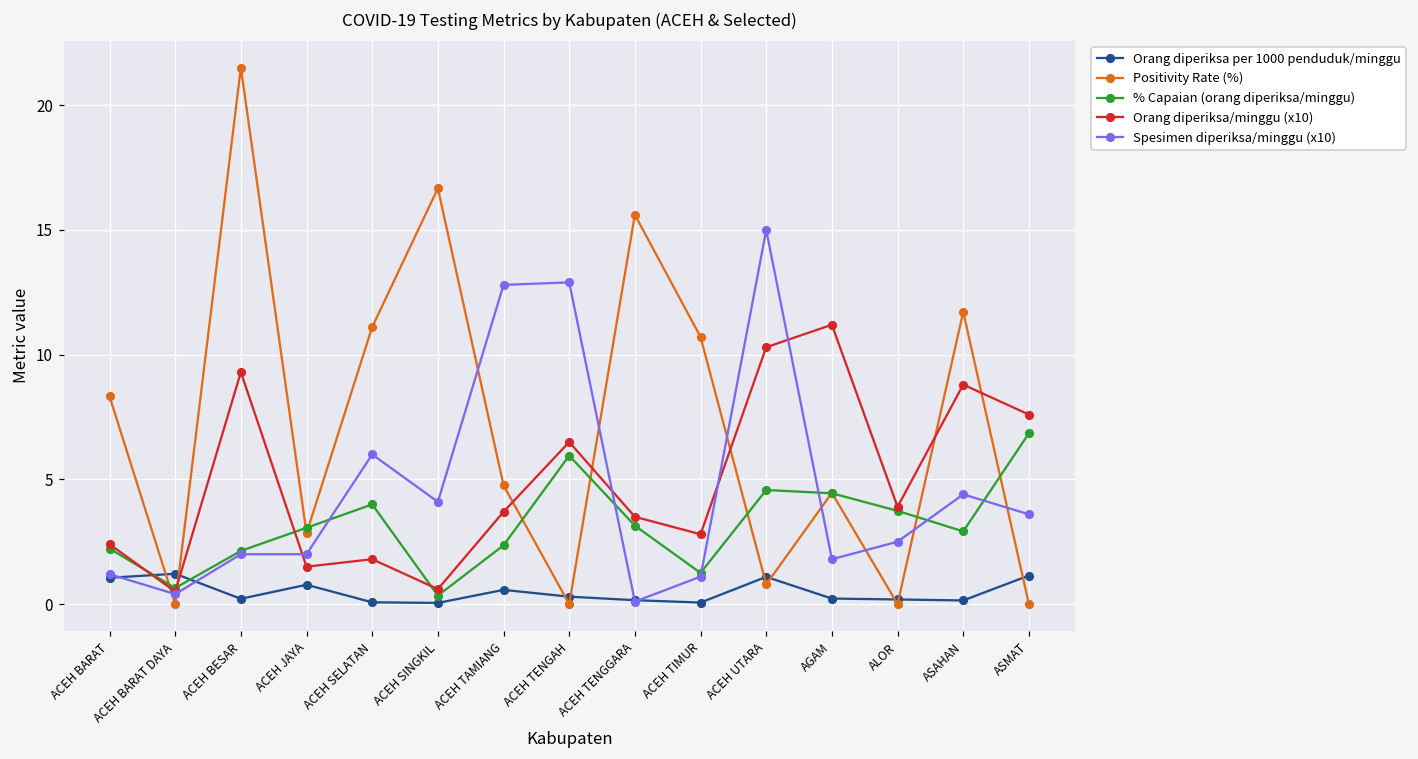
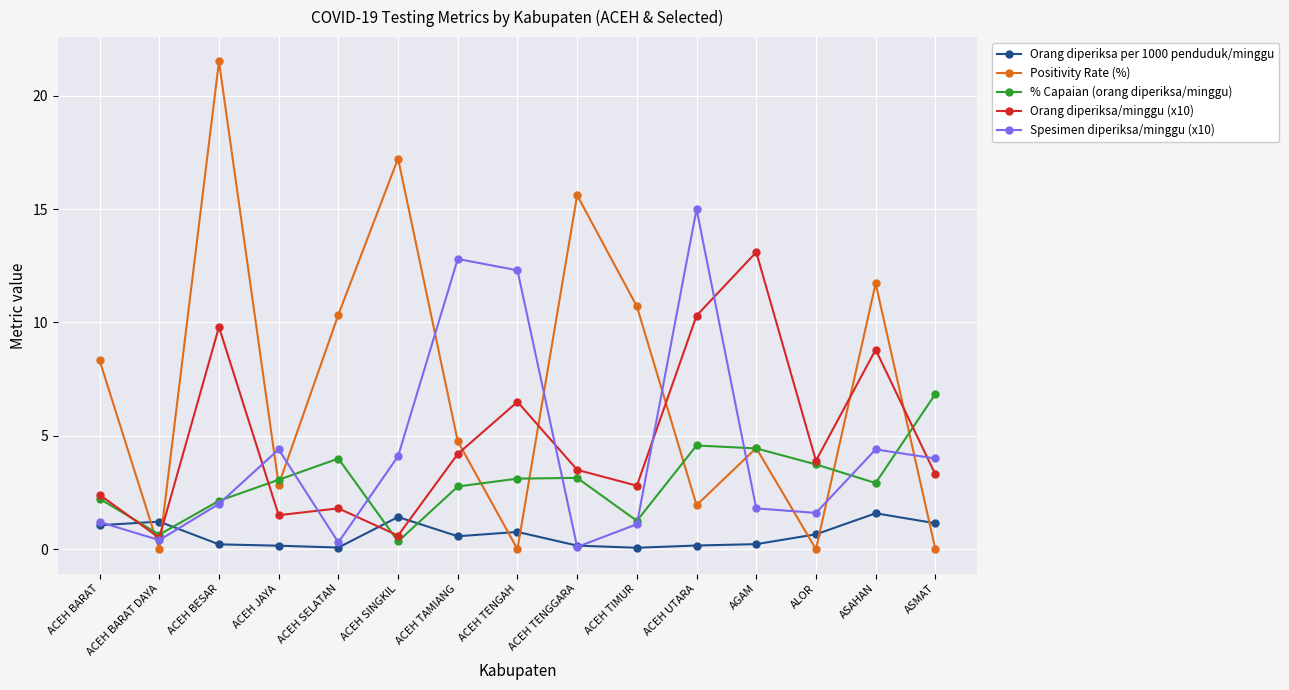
Orang diperiksa/minggu (x10), ACEH BESAR: 9.3 -> 9.8
Orang diperiksa per 1000 penduduk/minggu, ACEH JAYA: 0.8 -> 0.2
Spesimen diperiksa/minggu (x10), ACEH JAYA: 2.0 -> 4.4
Positivity Rate (%), ACEH SELATAN: 11.1 -> 10.3
Spesimen diperiksa/minggu (x10), ACEH SELATAN: 6.0 -> 0.3
Orang diperiksa per 1000 penduduk/minggu, ACEH SINGKIL: 0.0 -> 1.4
Positivity Rate (%), ACEH SINGKIL: 16.7 -> 17.2
% Capaian (orang diperiksa/minggu), ACEH TAMIANG: 2.4 -> 2.8
Orang diperiksa/minggu (x10), ACEH TAMIANG: 3.7 -> 4.2
Orang diperiksa per 1000 penduduk/minggu, ACEH TENGAH: 0.3 -> 0.8
% Capaian (orang diperiksa/minggu), ACEH TENGAH: 6.0 -> 3.1
Spesimen diperiksa/minggu (x10), ACEH TENGAH: 12.9 -> 12.3
Orang diperiksa per 1000 penduduk/minggu, ACEH UTARA: 1.1 -> 0.2
Positivity Rate (%), ACEH UTARA: 0.8 -> 1.9
Orang diperiksa/minggu (x10), AGAM: 11.2 -> 13.1
Orang diperiksa per 1000 penduduk/minggu, ALOR: 0.2 -> 0.7
Spesimen diperiksa/minggu (x10), ALOR: 2.5 -> 1.6
Orang diperiksa per 1000 penduduk/minggu, ASAHAN: 0.1 -> 1.6
Orang diperiksa/minggu (x10), ASMAT: 7.6 -> 3.3
Spesimen diperiksa/minggu (x10), ASMAT: 3.6 -> 4.0
